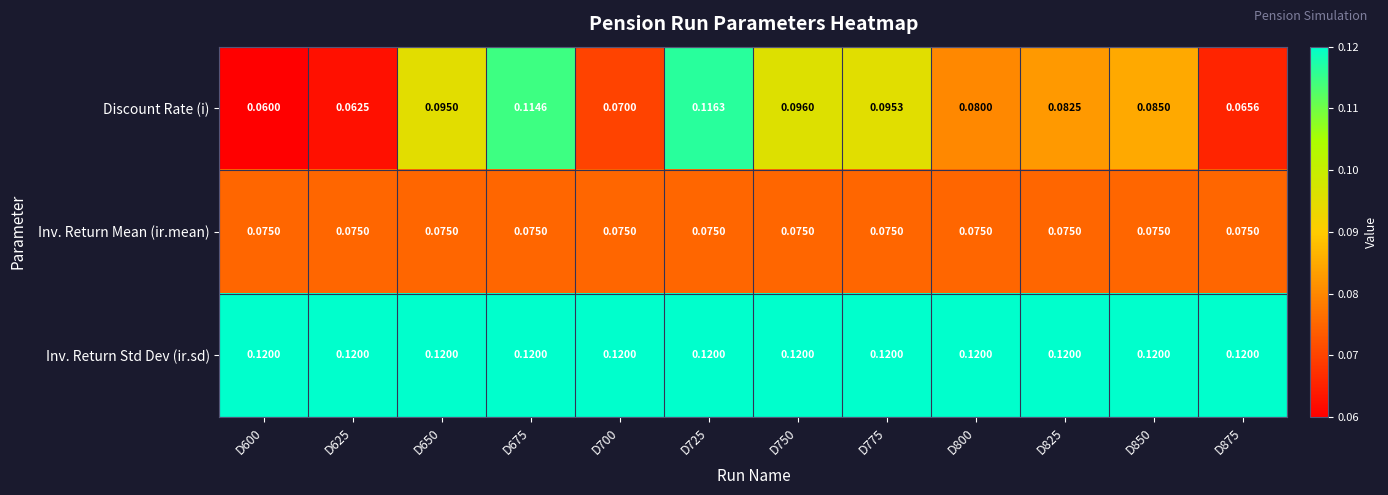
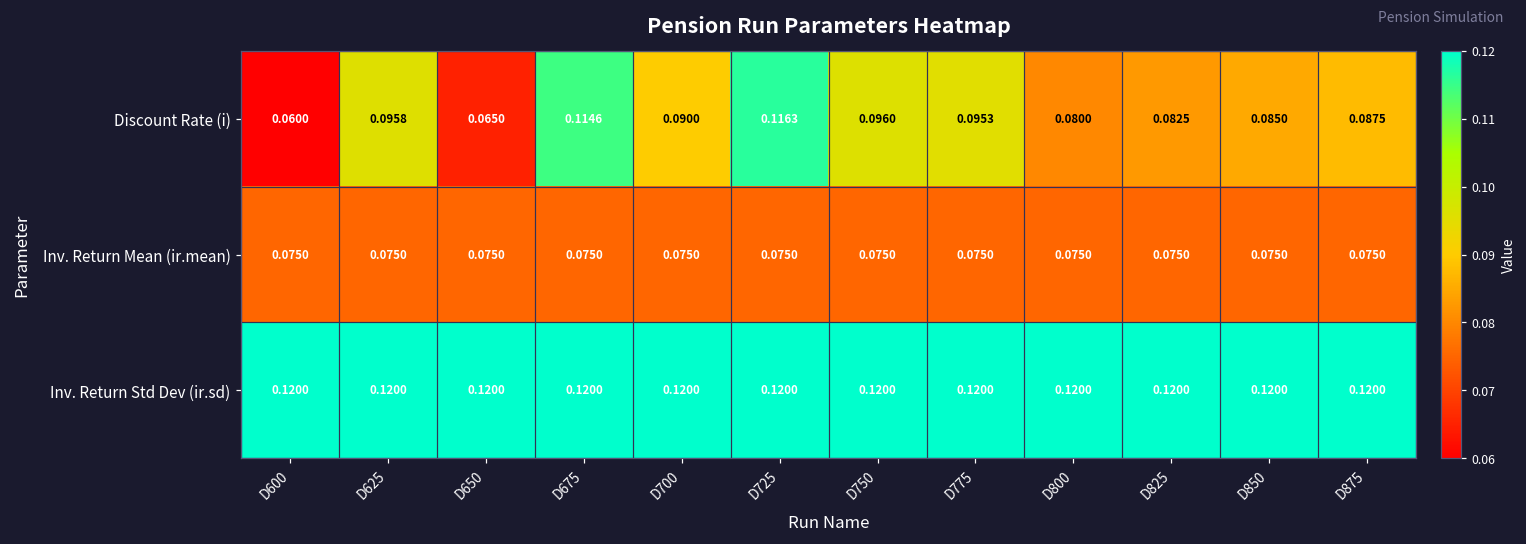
Discount Rate (i), D625: 0.0625 -> 0.0958
Discount Rate (i), D650: 0.0950 -> 0.0650
Discount Rate (i), D700: 0.0700 -> 0.0900
Discount Rate (i), D875: 0.0656 -> 0.0875
